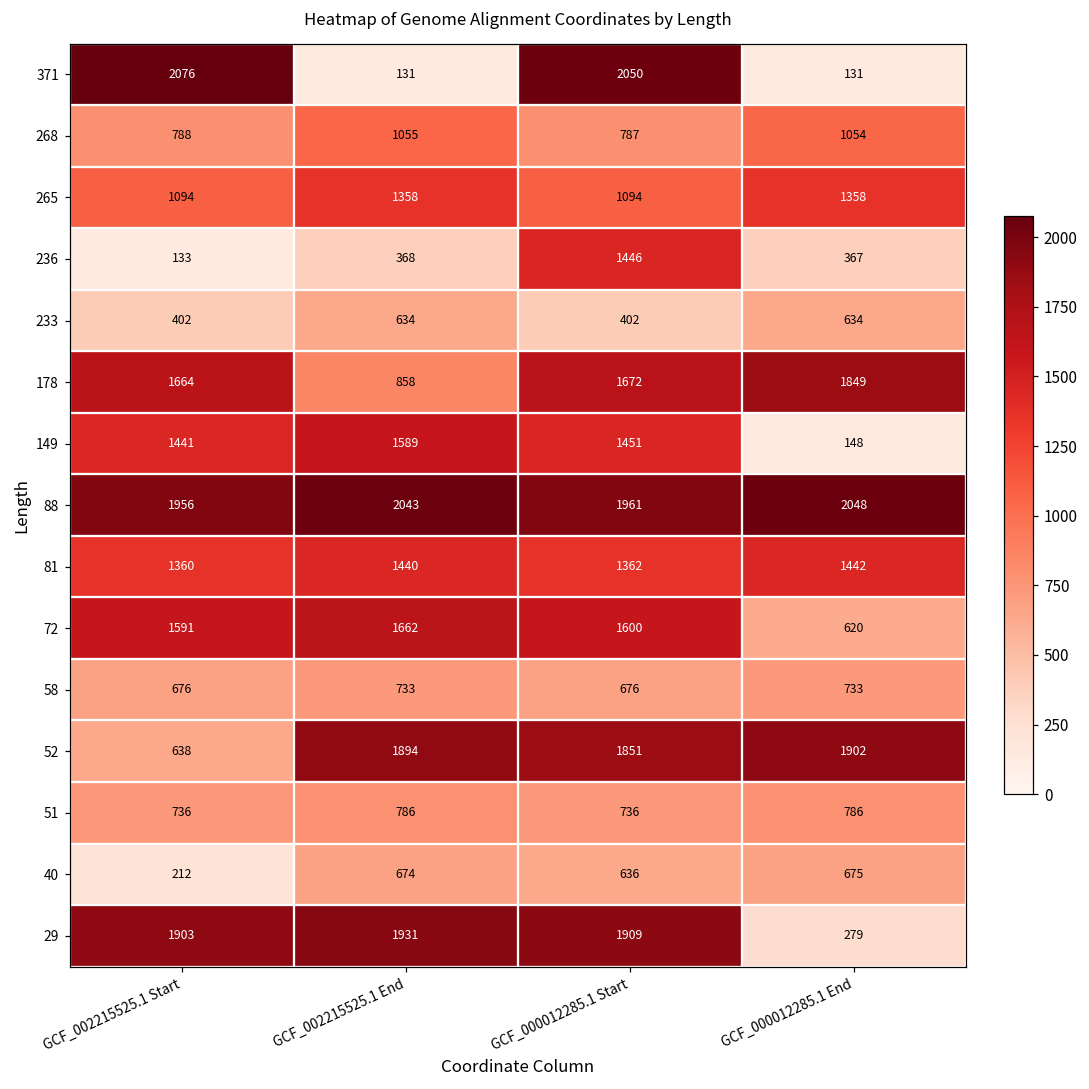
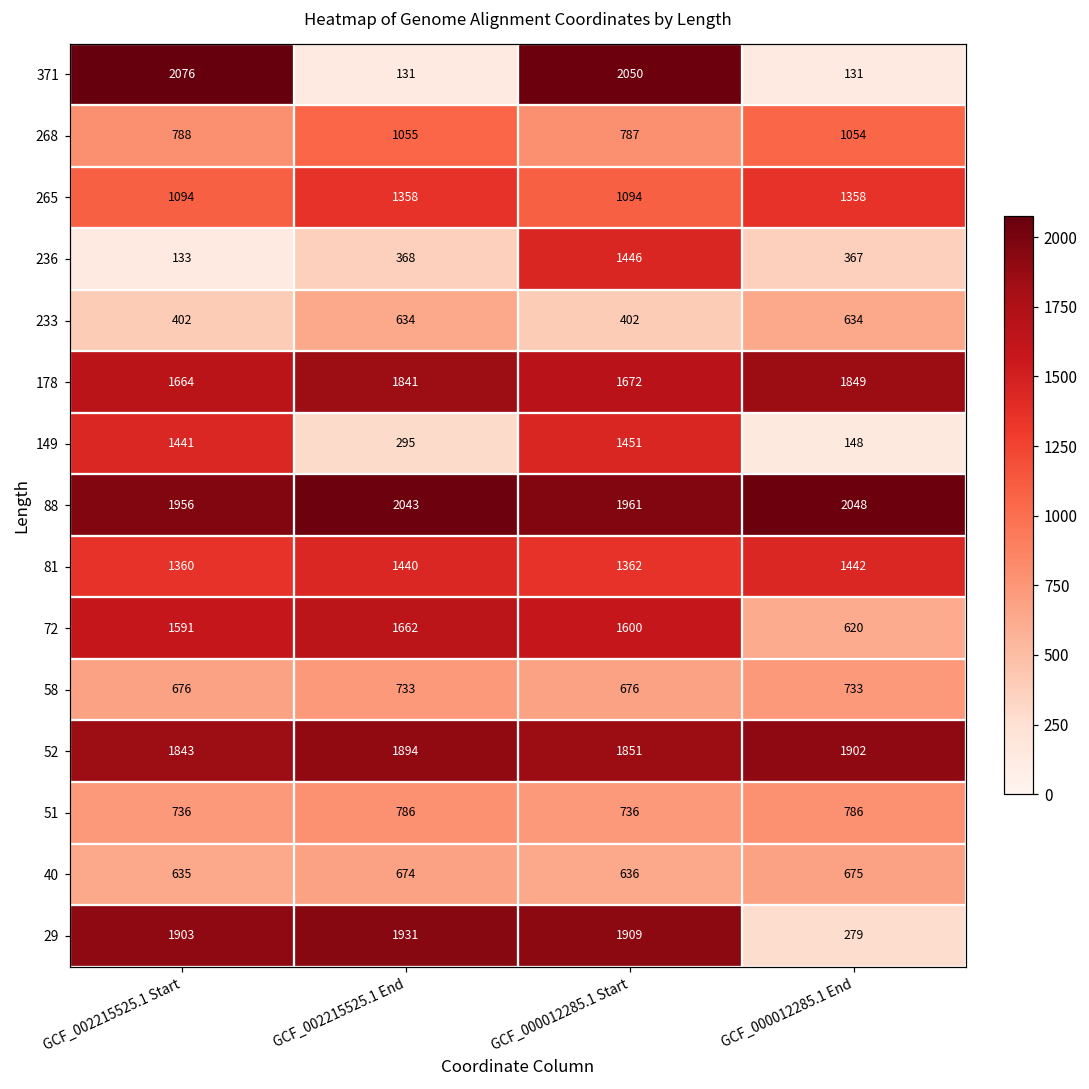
178, GCF_002215525.1 End: 858 -> 1841
149, GCF_002215525.1 End: 1589 -> 295
52, GCF_002215525.1 Start: 638 -> 1843
40, GCF_002215525.1 Start: 212 -> 635
